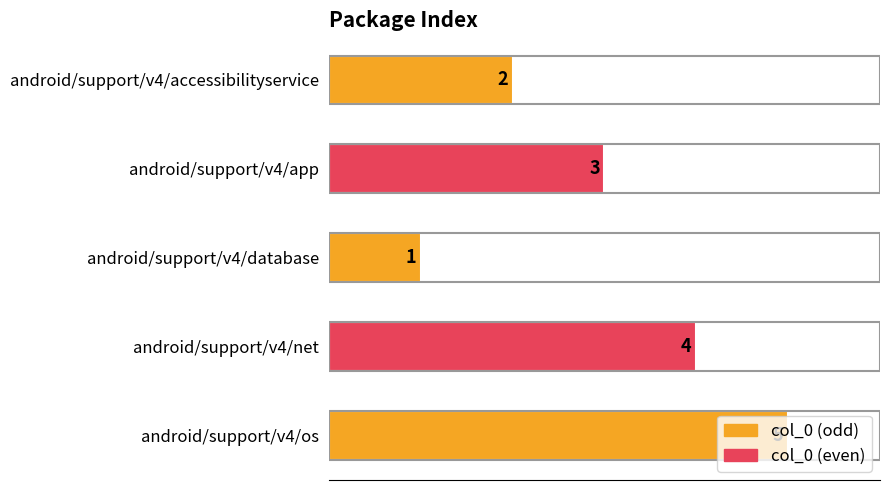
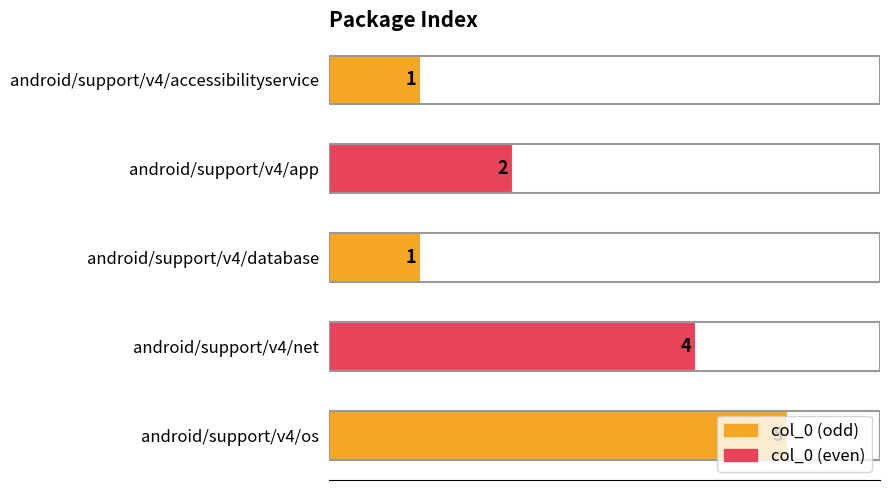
android/support/v4/accessibilityservice: 2 -> 1
android/support/v4/app: 3 -> 2
